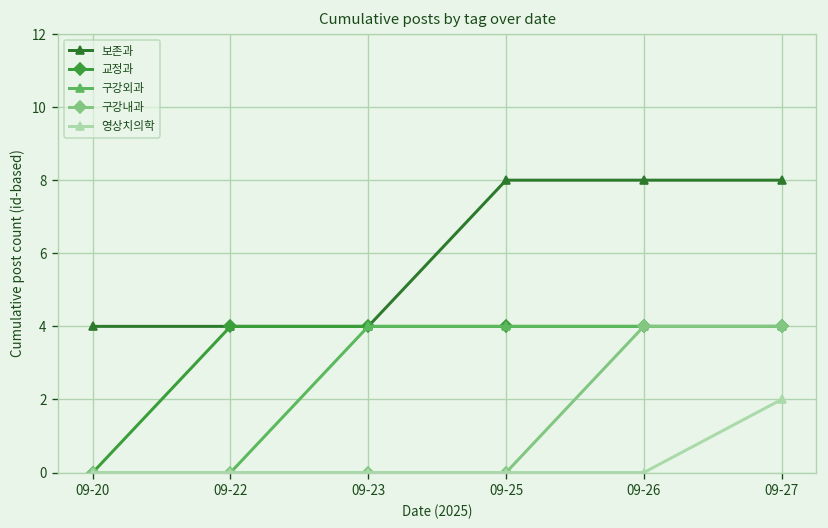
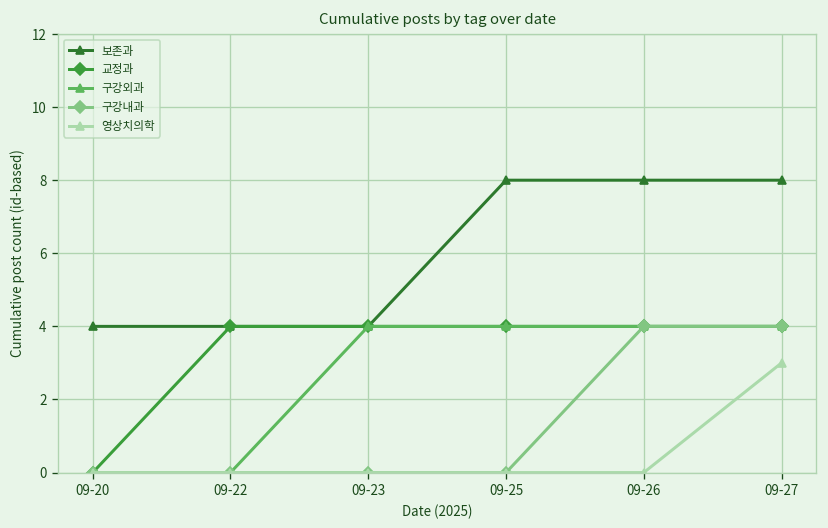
영상치의학, 09-27: 2 -> 3
